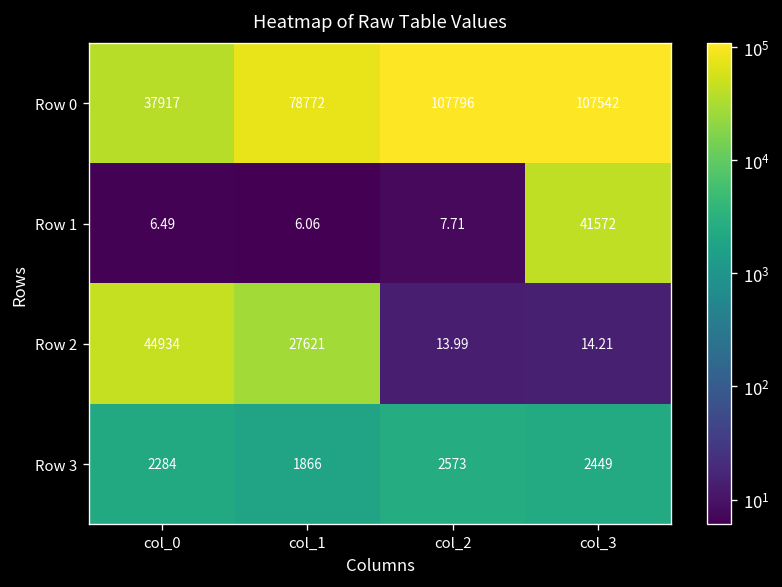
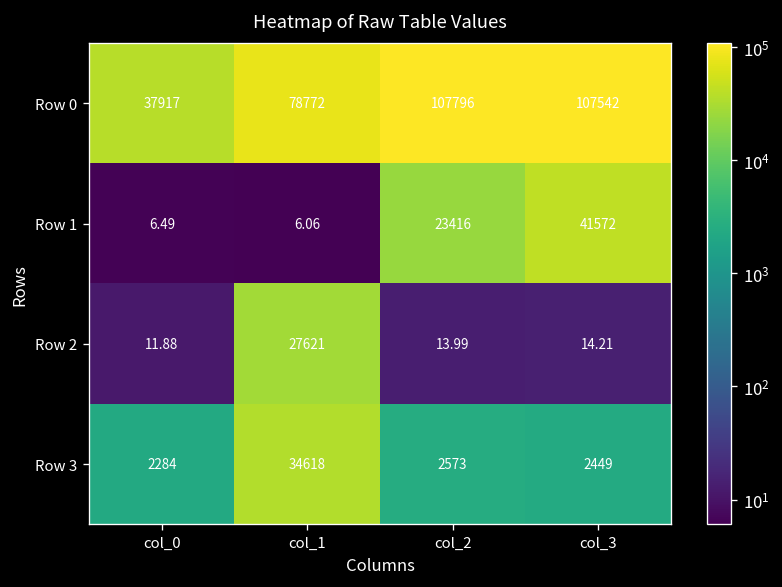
Row 1, col_2: 7.71 -> 23416
Row 2, col_0: 44934 -> 11.88
Row 3, col_1: 1866 -> 34618
